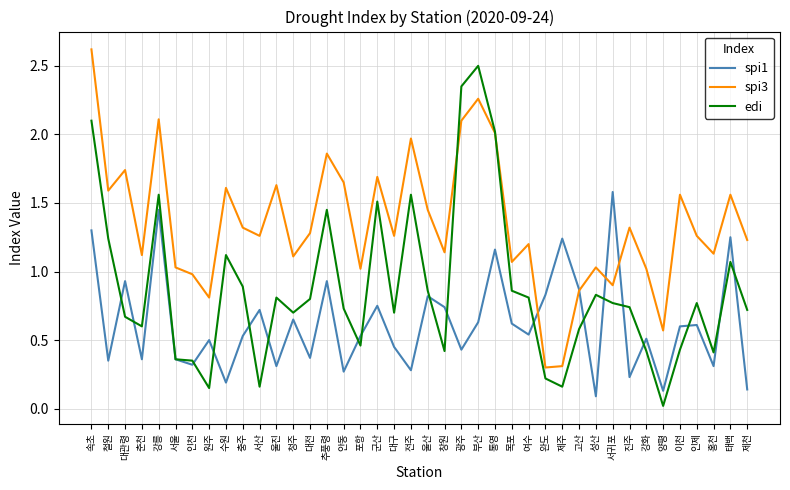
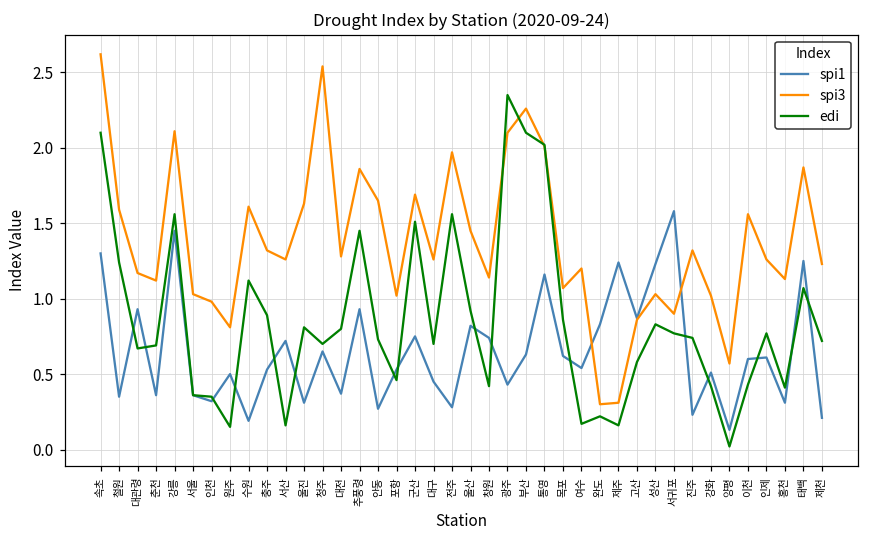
spi3, 대관령: 1.74 -> 1.17
edi, 춘천: 0.60 -> 0.69
spi3, 청주: 1.11 -> 2.54
edi, 울산: 0.86 -> 0.92
edi, 부산: 2.5 -> 2.1
edi, 여수: 0.81 -> 0.17
spi1, 성산: 0.09 -> 1.23
spi3, 태백: 1.56 -> 1.87
spi1, 제천: 0.14 -> 0.21
